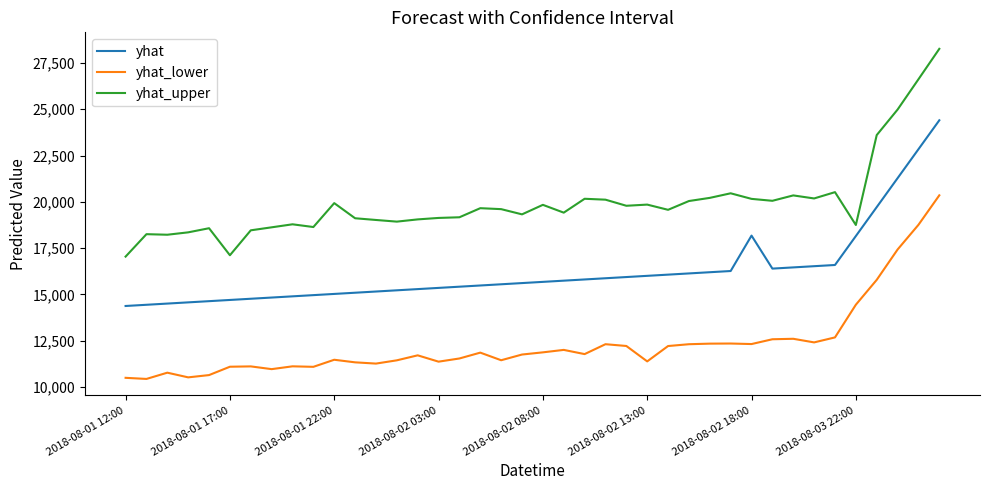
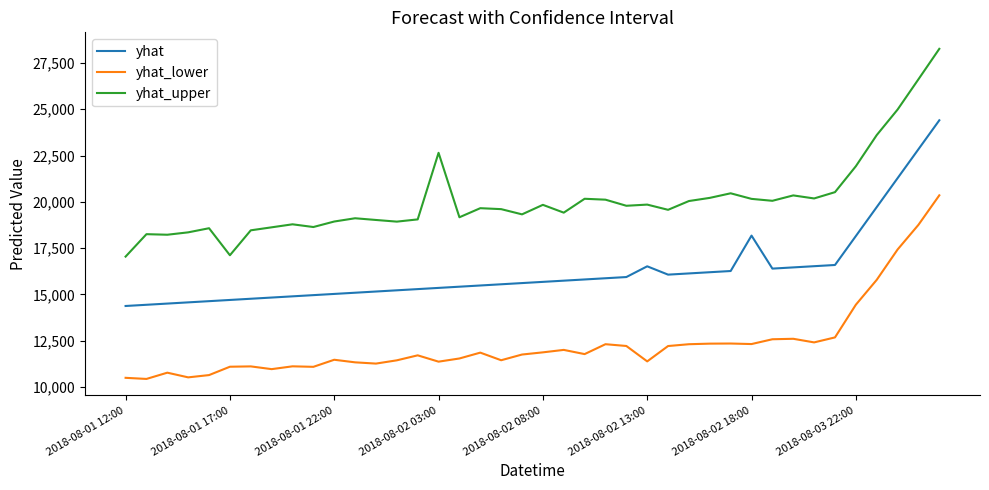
yhat_upper, 2018-08-01 22:00: 19,900 -> 18,900
yhat_upper, 2018-08-02 03:00: 19,100 -> 22,600
yhat, 2018-08-02 13:00: 16,000 -> 16,500
yhat_upper, 2018-08-03 22:00: 18,800 -> 21,900
